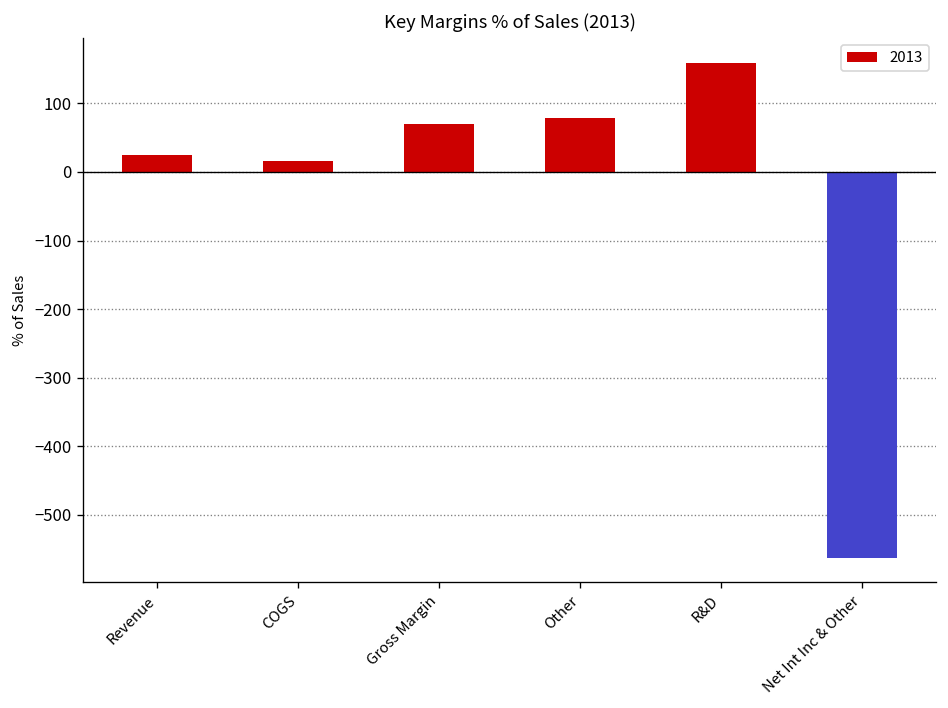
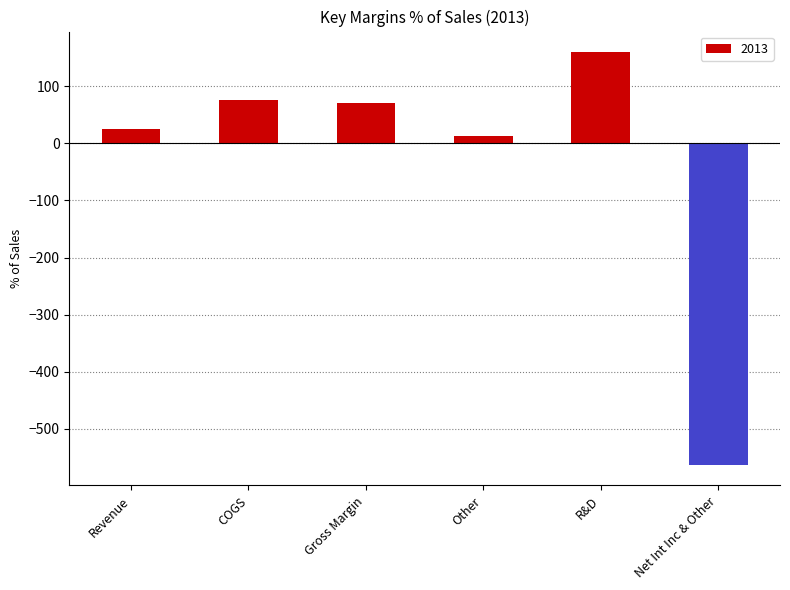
COGS: 20 -> 80
Other: 80 -> 10
